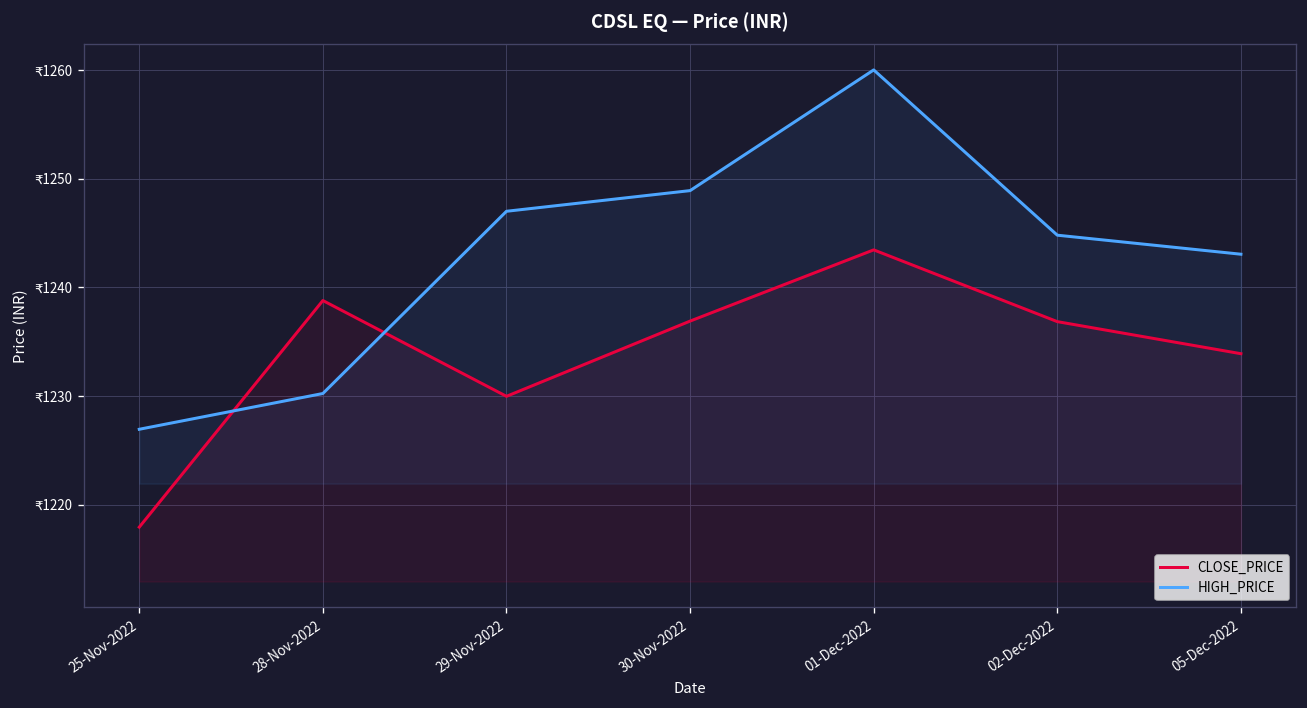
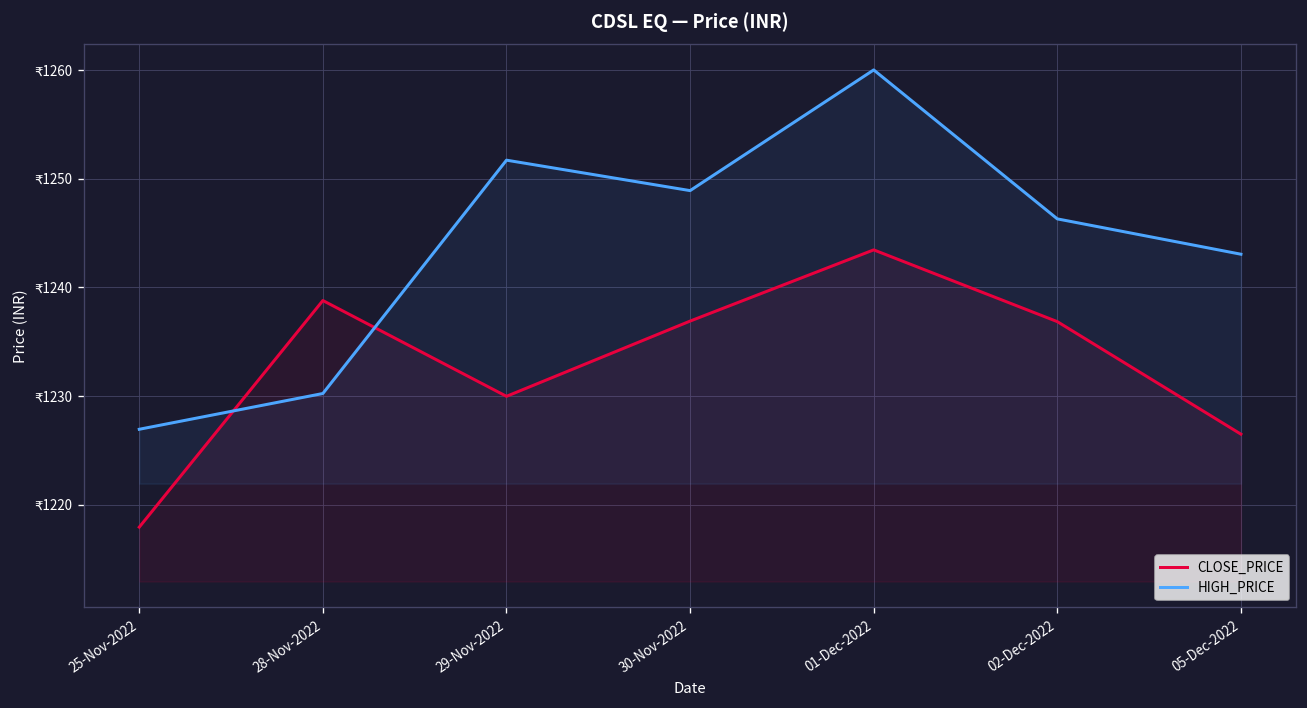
HIGH_PRICE, 29-Nov-2022: ₹1247 -> ₹1252
HIGH_PRICE, 02-Dec-2022: ₹1245 -> ₹1246
CLOSE_PRICE, 05-Dec-2022: ₹1234 -> ₹1227
